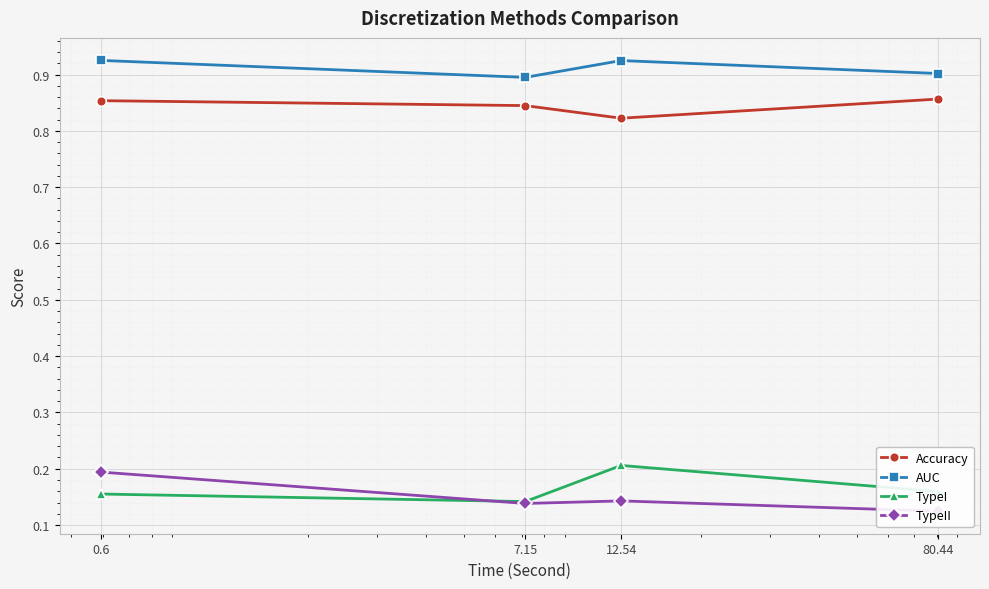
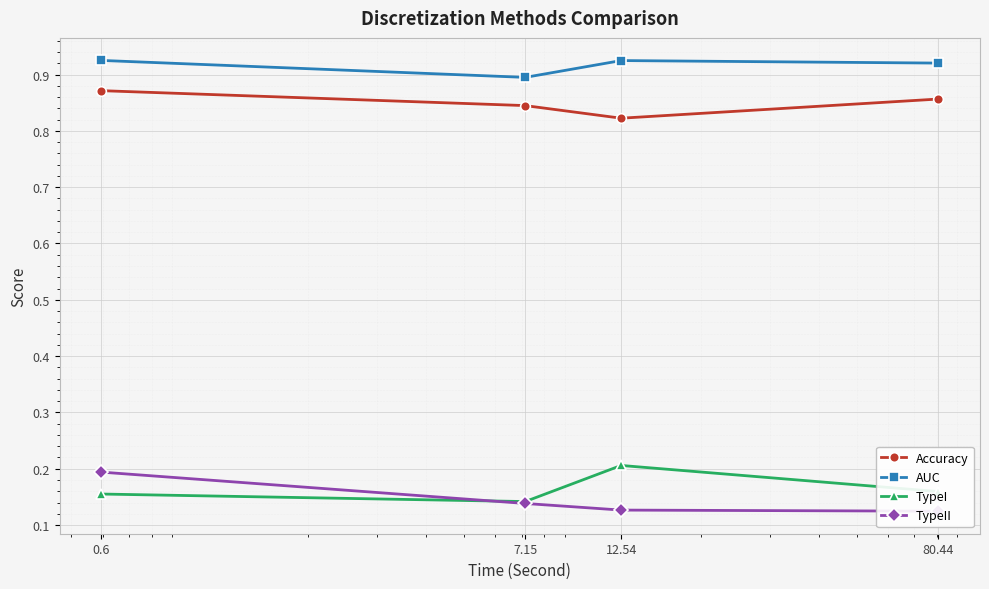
Accuracy, 0.6: 0.85 -> 0.87
TypeII, 12.54: 0.14 -> 0.13
AUC, 80.44: 0.90 -> 0.92
